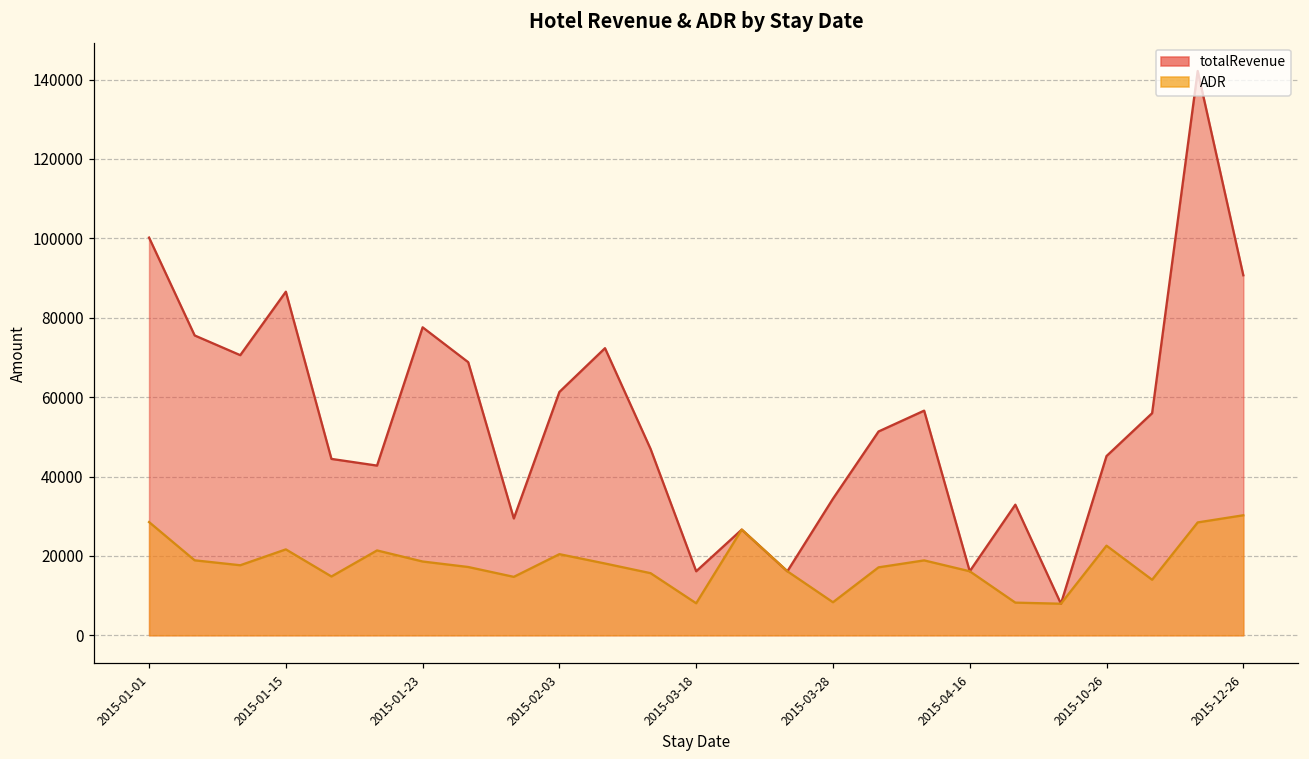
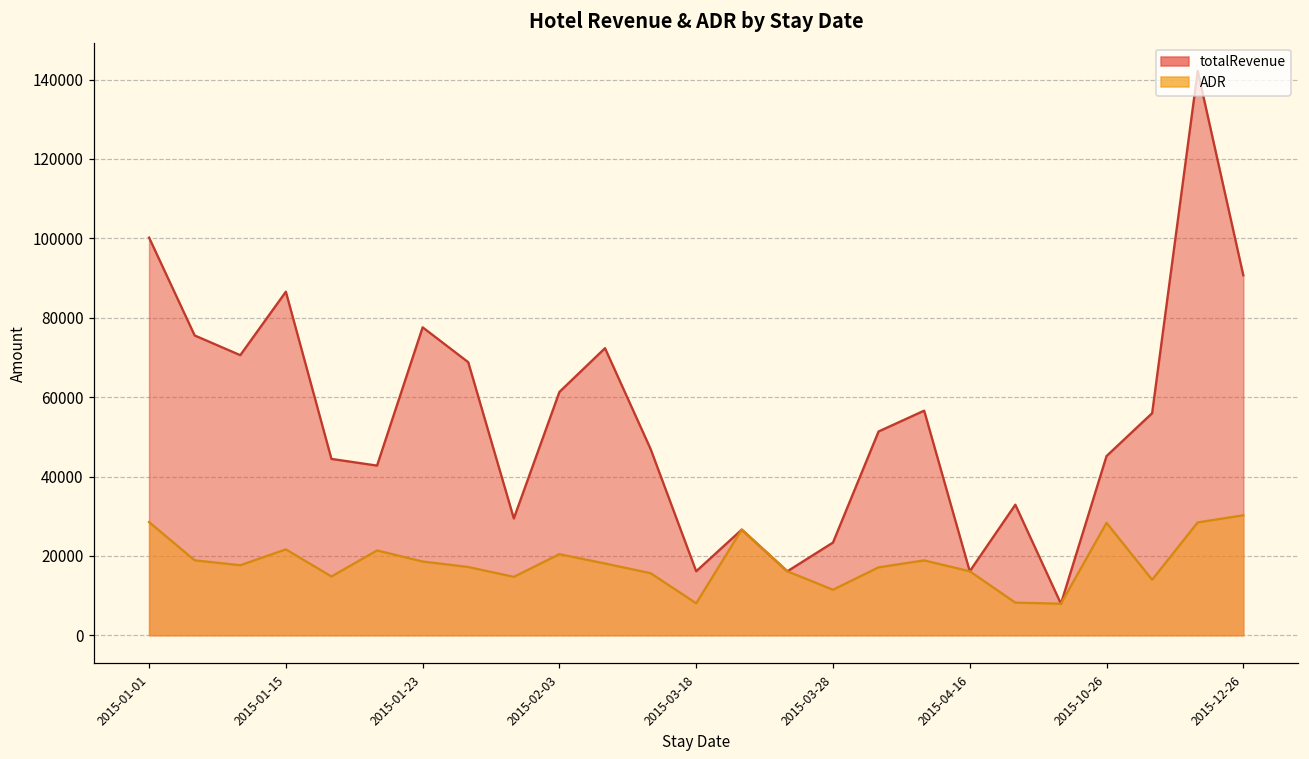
totalRevenue, 2015-03-28: 34000 -> 23000
ADR, 2015-03-28: 8000 -> 11000
ADR, 2015-10-26: 23000 -> 28000
